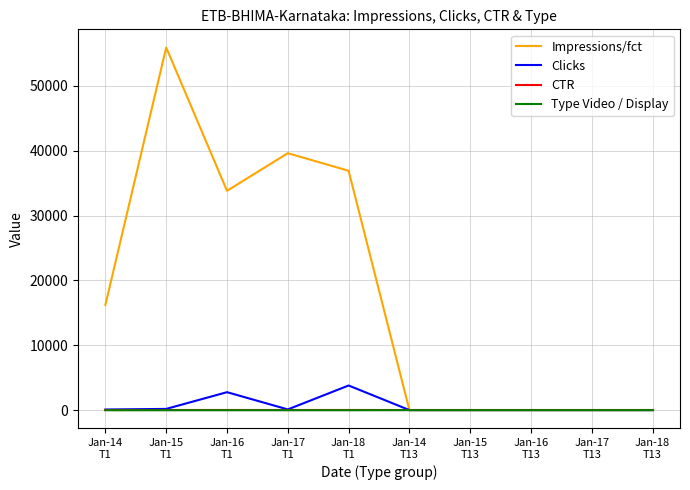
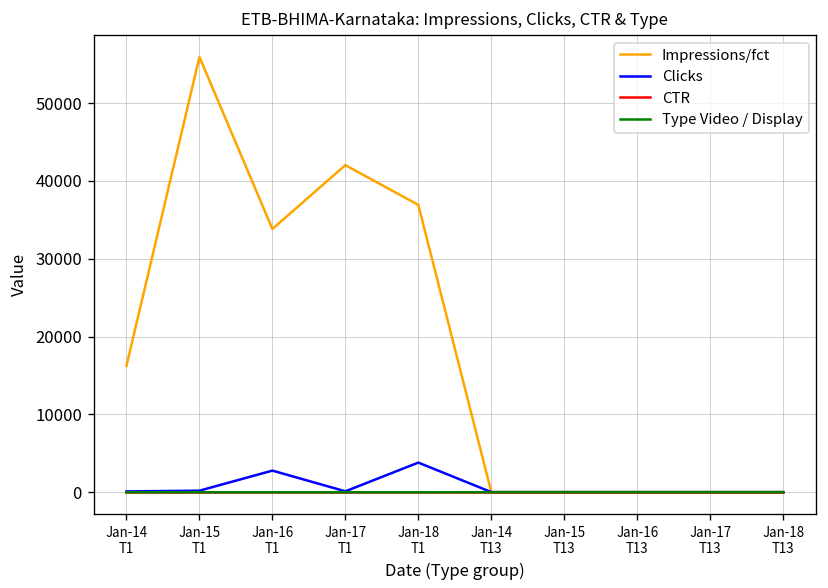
Impressions/fct, Jan-17 T1: 40000 -> 42000
